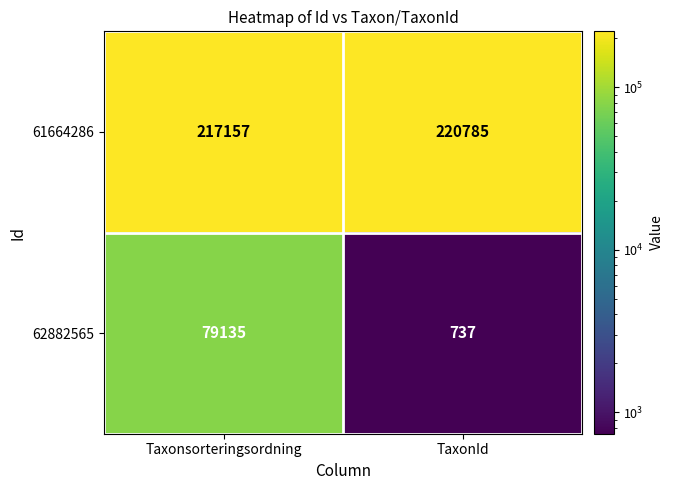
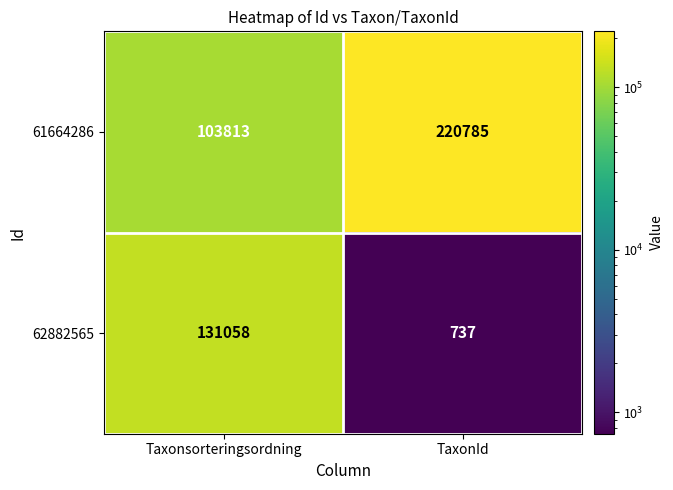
61664286, Taxonsorteringsordning: 217157 -> 103813
62882565, Taxonsorteringsordning: 79135 -> 131058
